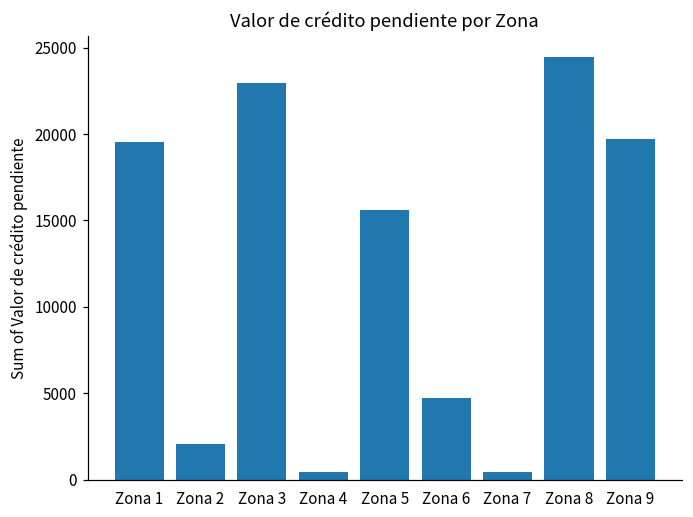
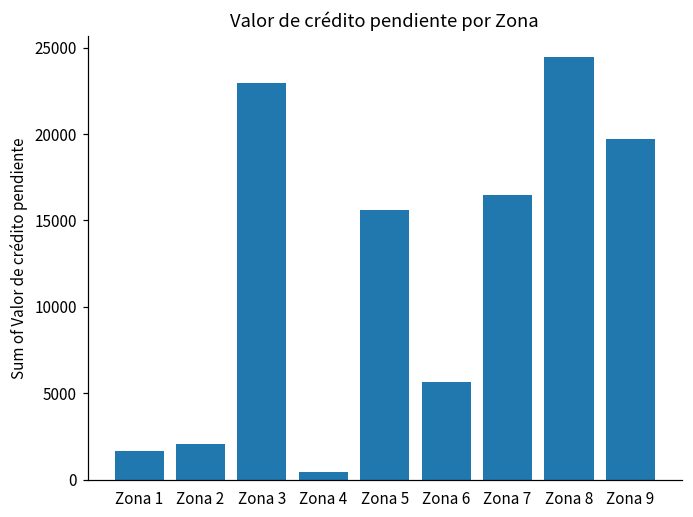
Zona 1: 19600 -> 1700
Zona 6: 4700 -> 5700
Zona 7: 400 -> 16500
